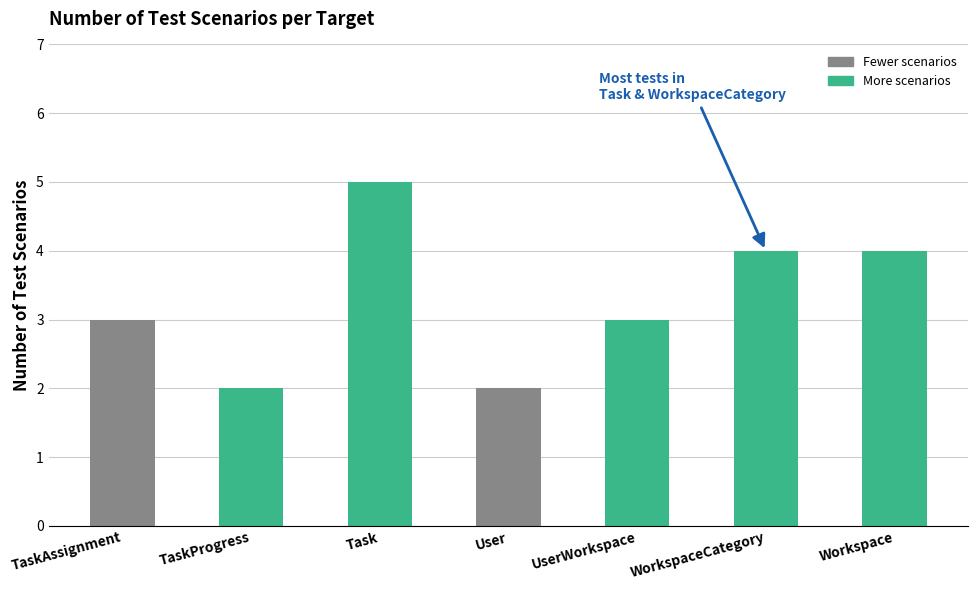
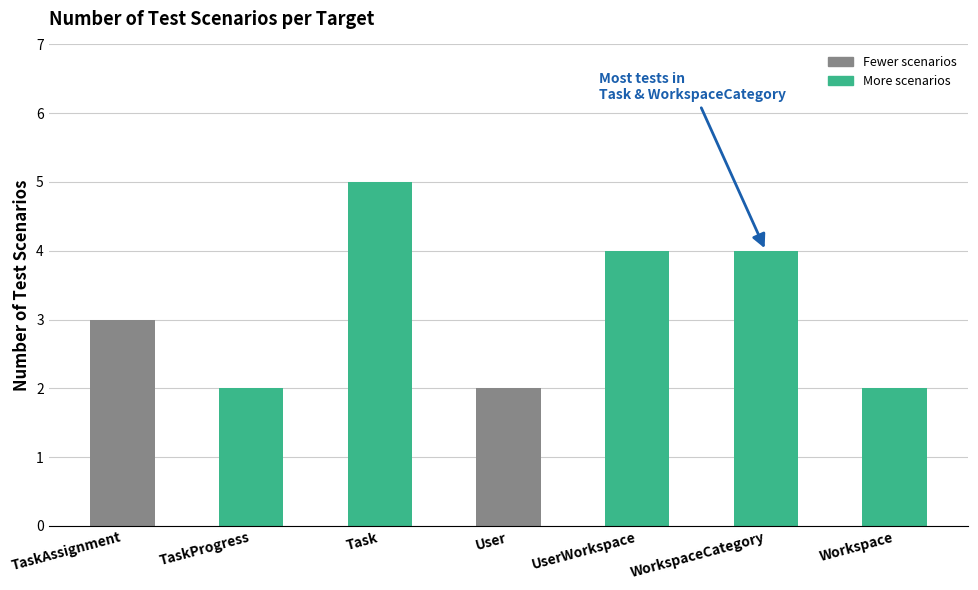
UserWorkspace: 3 -> 4
Workspace: 4 -> 2
